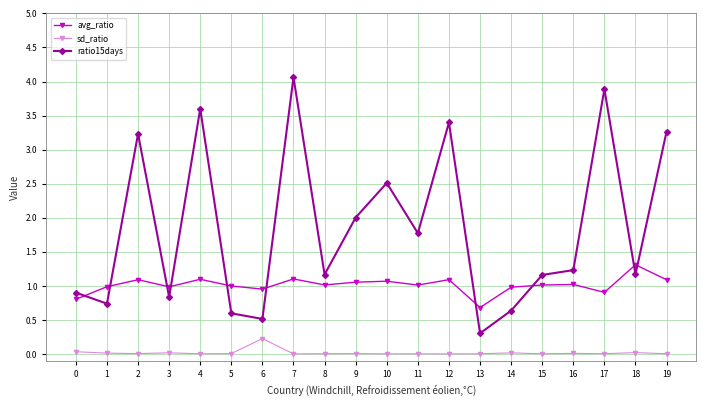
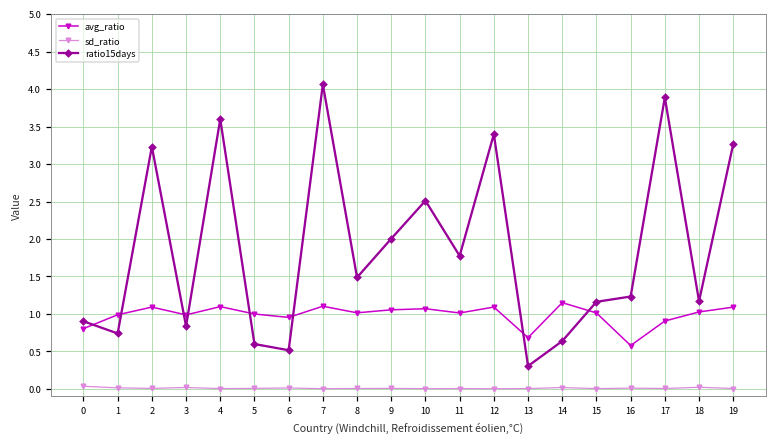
sd_ratio, 6: 0.2 -> 0.0
ratio15days, 8: 1.2 -> 1.5
avg_ratio, 14: 1.0 -> 1.2
avg_ratio, 16: 1.0 -> 0.6
avg_ratio, 18: 1.3 -> 1.0
